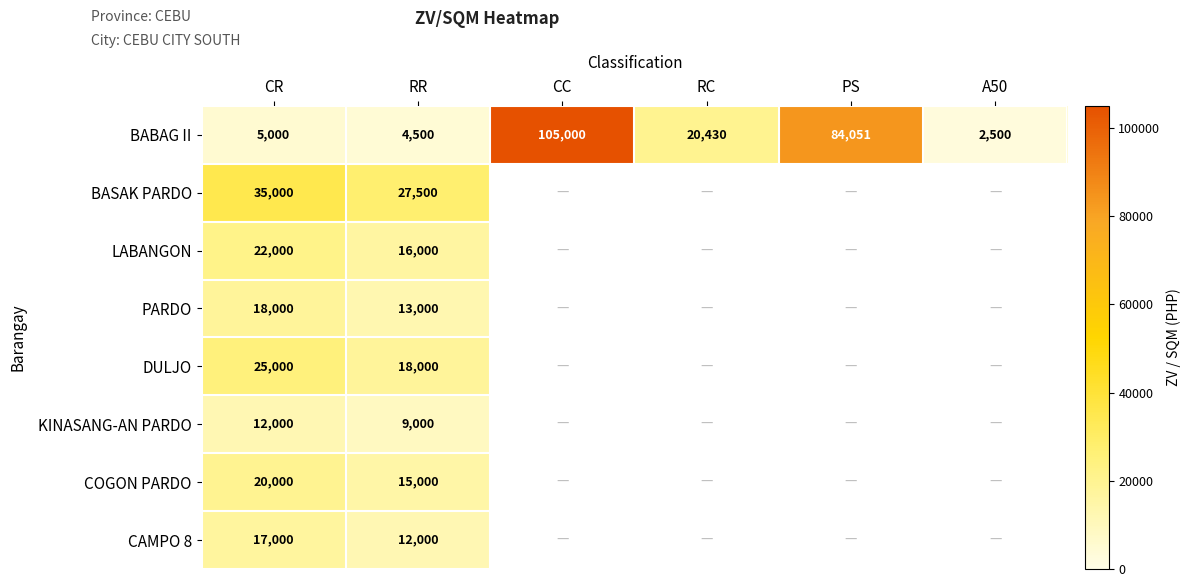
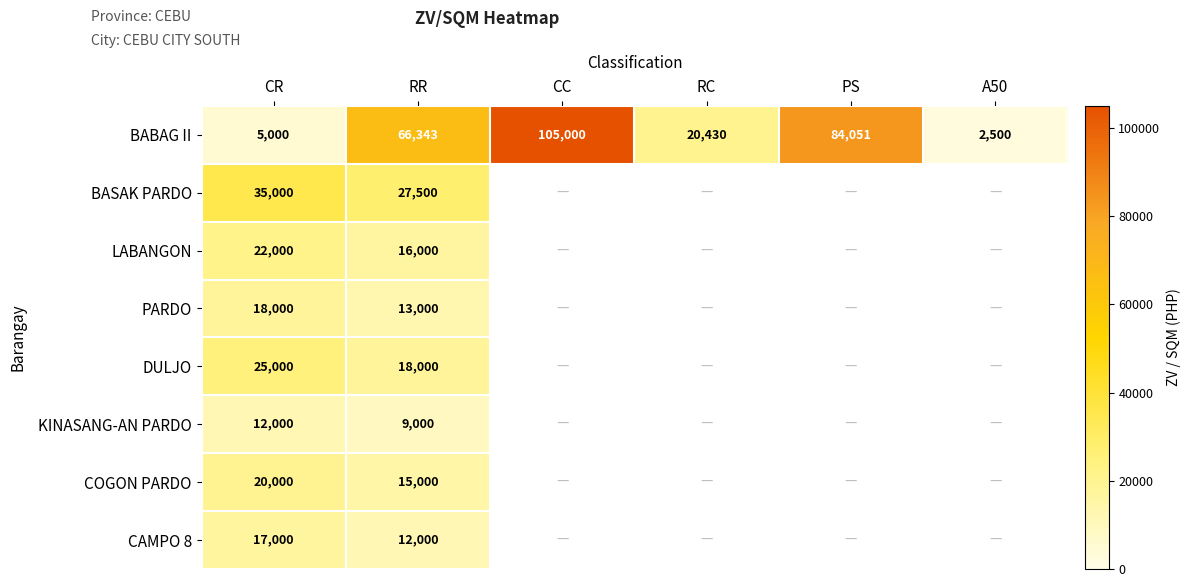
BABAG II, RR: 4,500 -> 66,343
